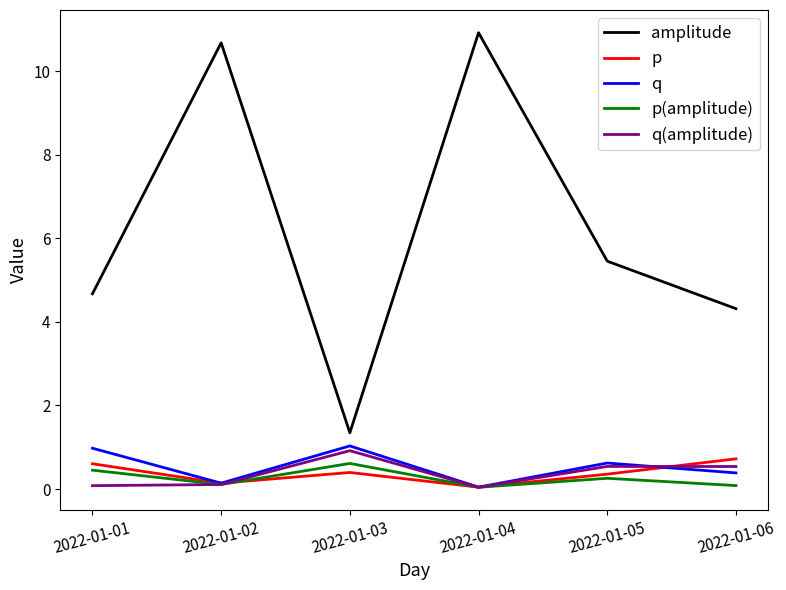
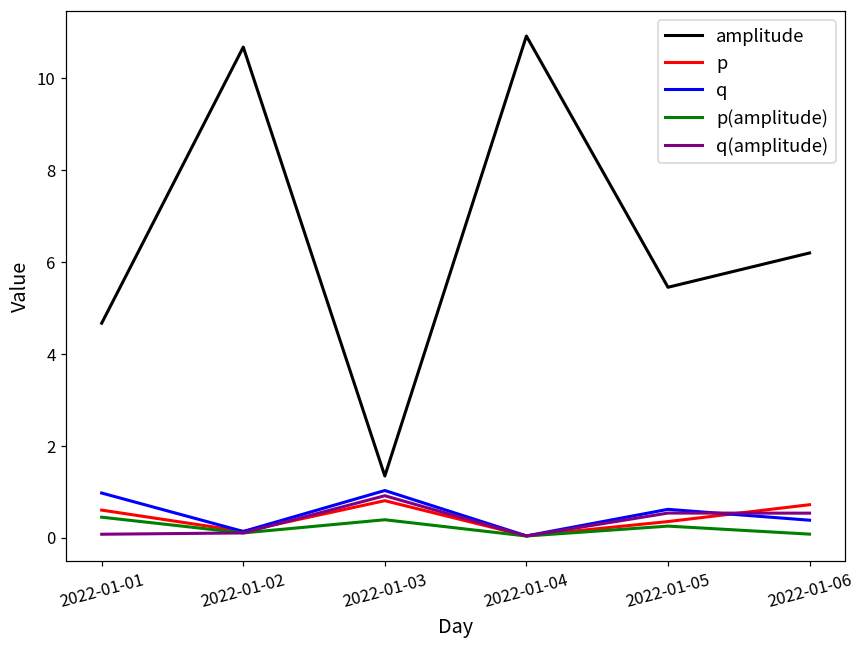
p, 2022-01-03: 0.4 -> 0.8
p(amplitude), 2022-01-03: 0.6 -> 0.4
amplitude, 2022-01-06: 4.3 -> 6.2
